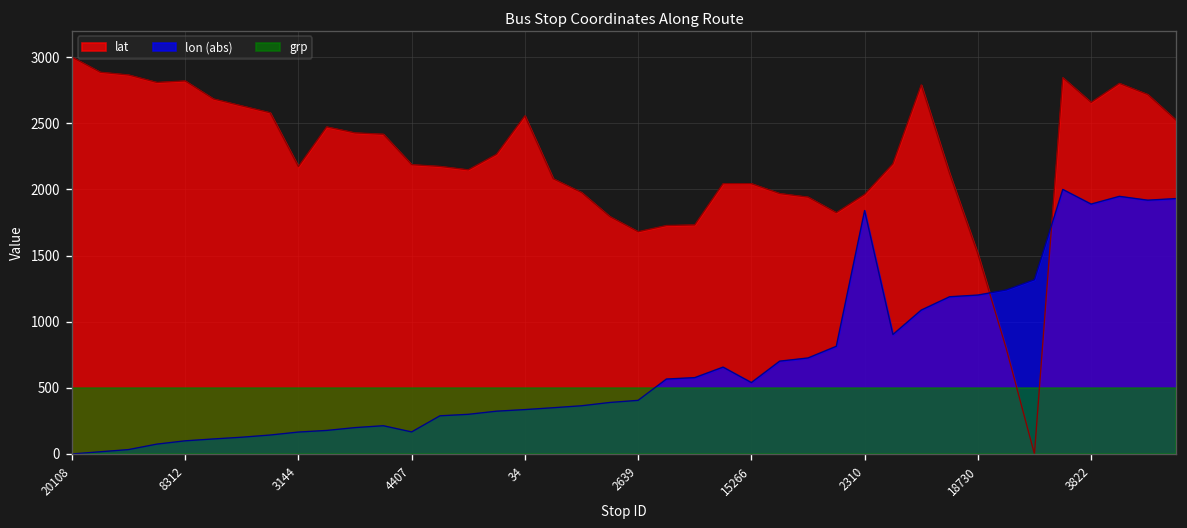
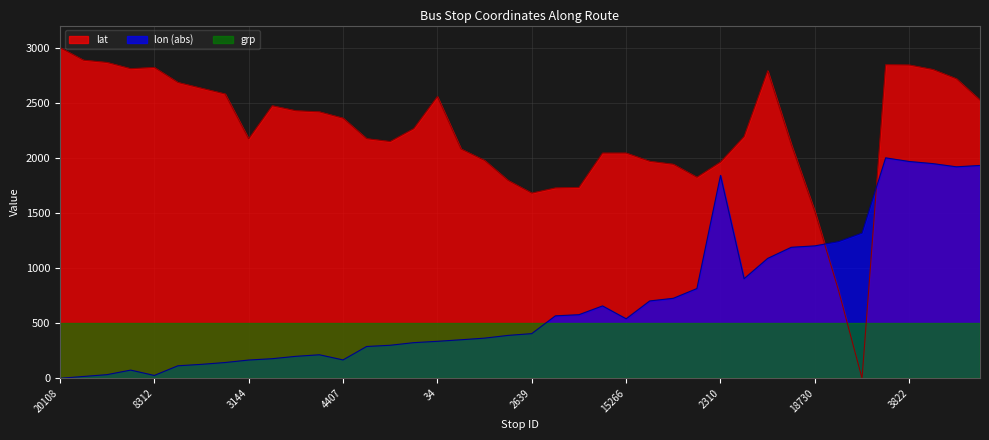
lon (abs), 8312: 100 -> 30
lat, 4407: 2190 -> 2360
lat, 3822: 2660 -> 2840
lon (abs), 3822: 1890 -> 1970
